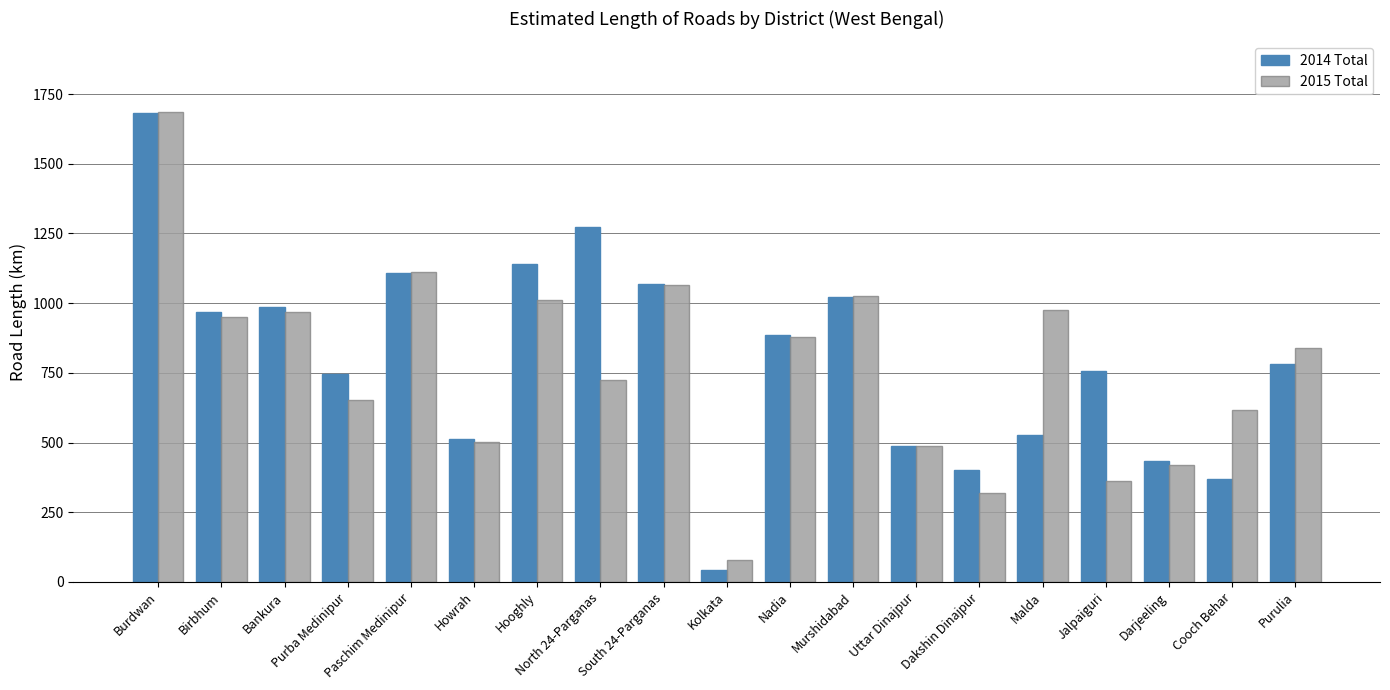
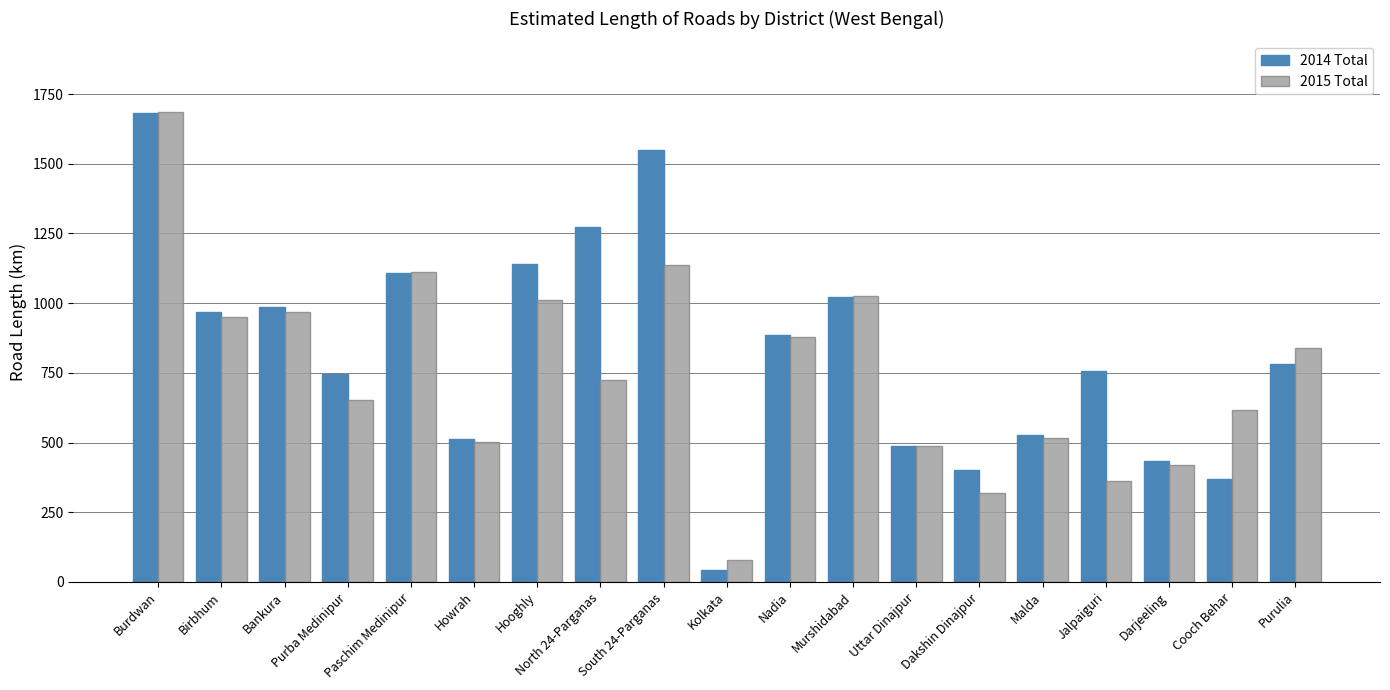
2014 Total, South 24-Parganas: 1070 -> 1550
2015 Total, South 24-Parganas: 1070 -> 1140
2015 Total, Malda: 980 -> 520
